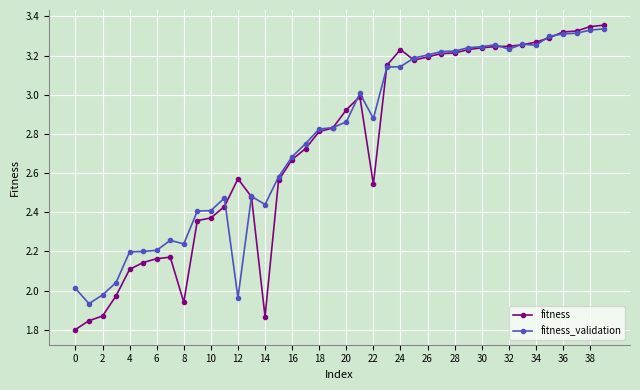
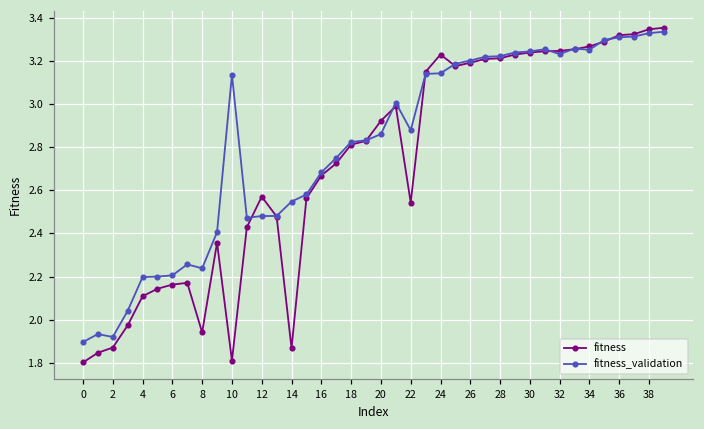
fitness_validation, 0: 2.01 -> 1.90
fitness_validation, 2: 1.98 -> 1.92
fitness, 10: 2.37 -> 1.81
fitness_validation, 10: 2.41 -> 3.14
fitness_validation, 12: 1.96 -> 2.48
fitness_validation, 14: 2.44 -> 2.55
